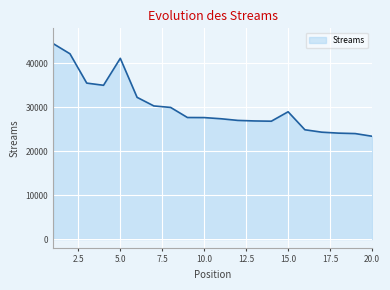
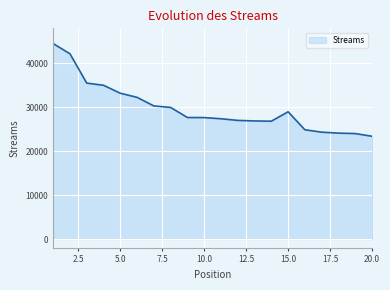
5.0: 41000 -> 33000
